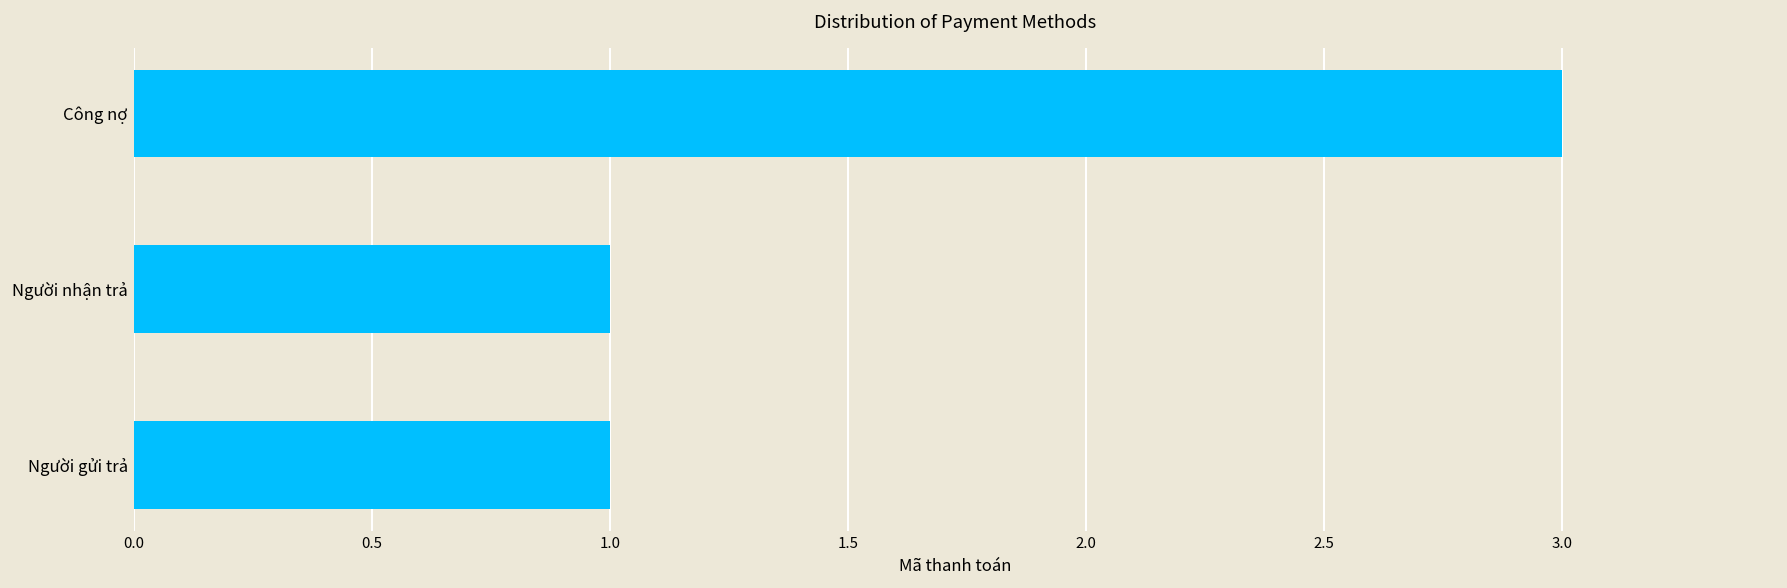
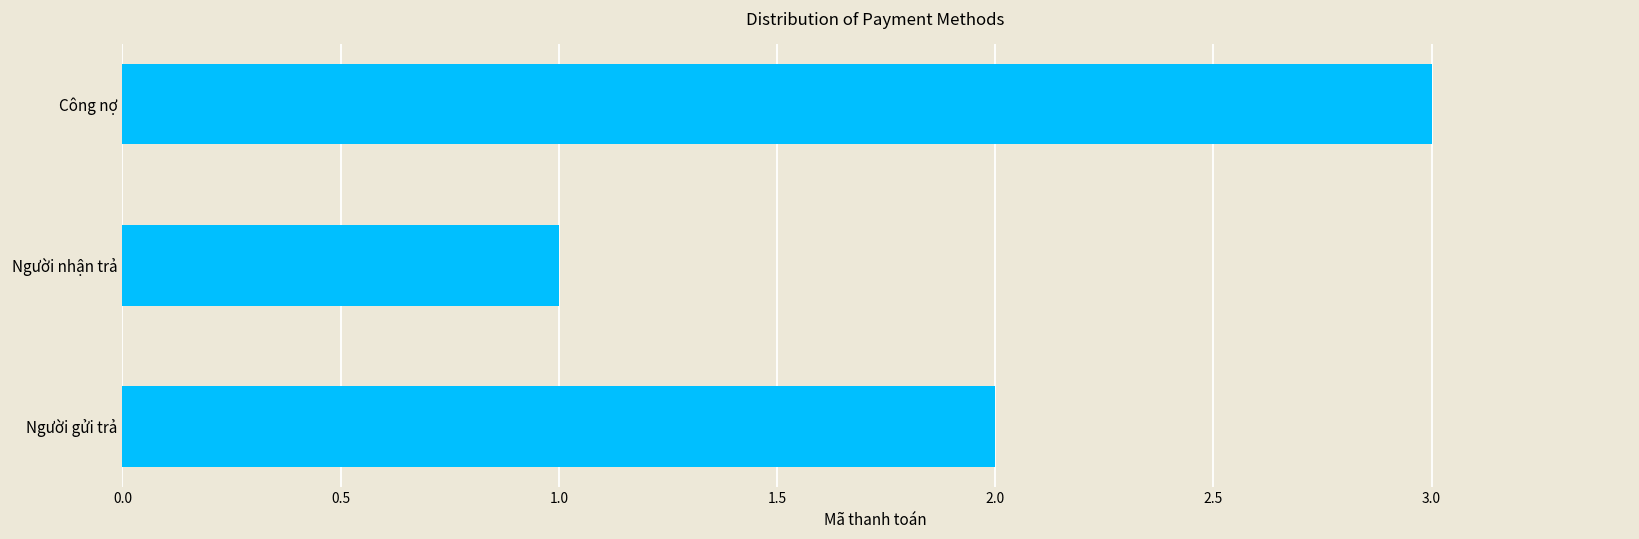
Người gửi trả: 1 -> 2
